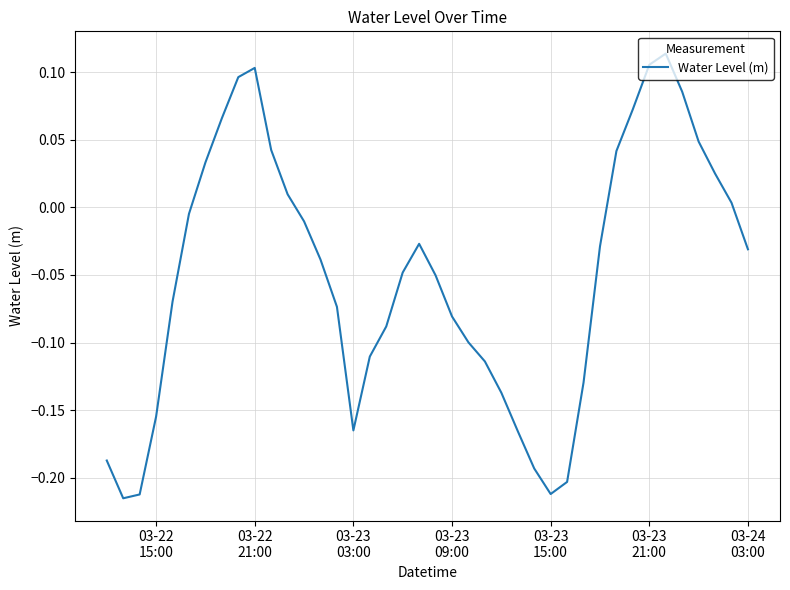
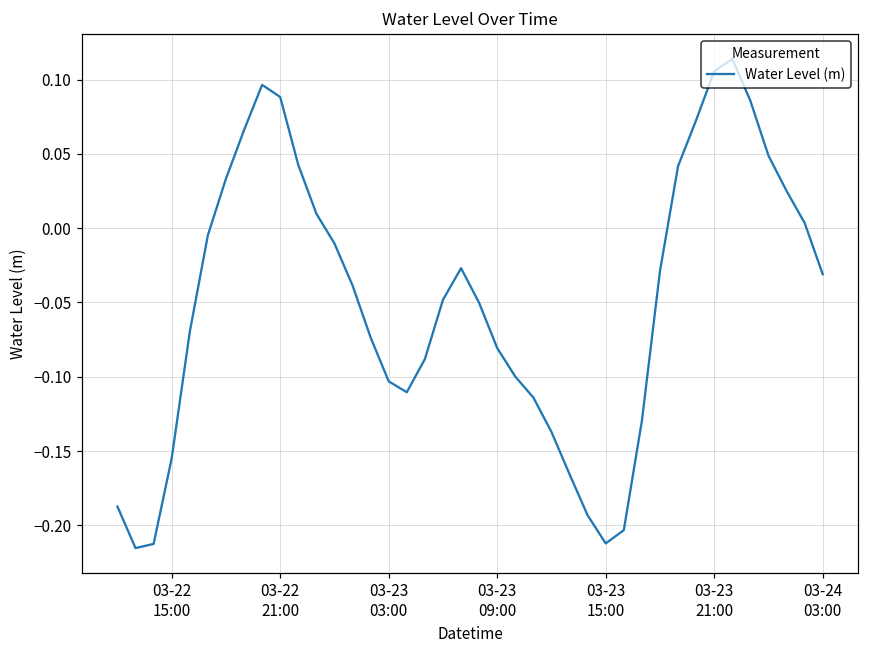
03-22 21:00: 0.103 -> 0.088
03-23 03:00: -0.165 -> -0.103
